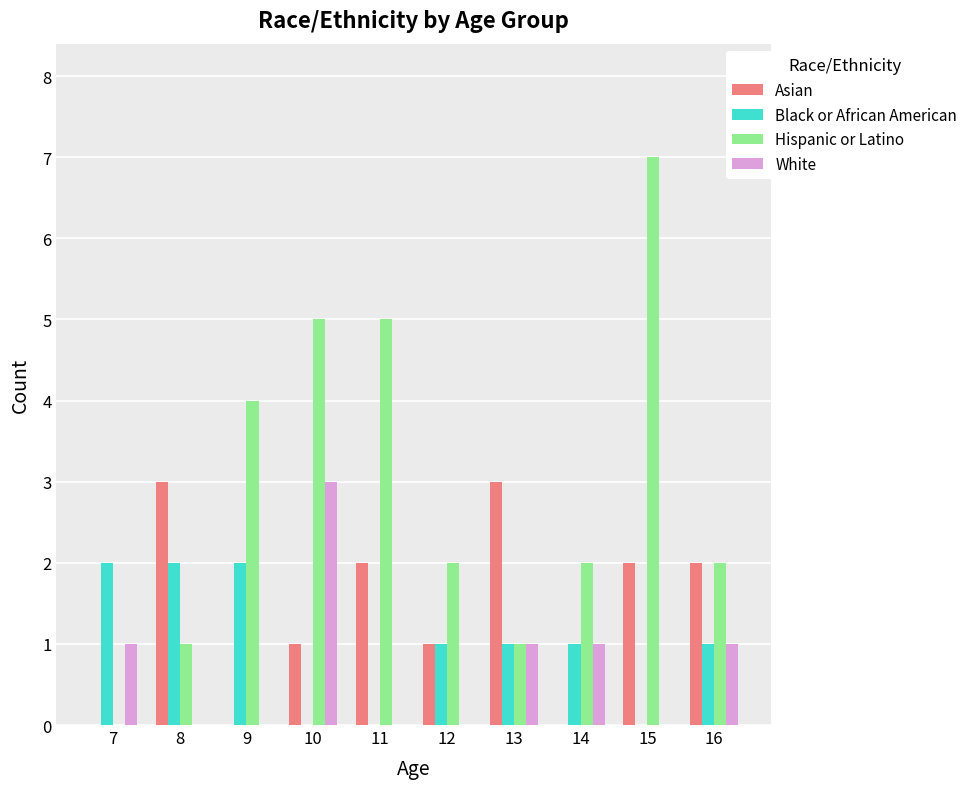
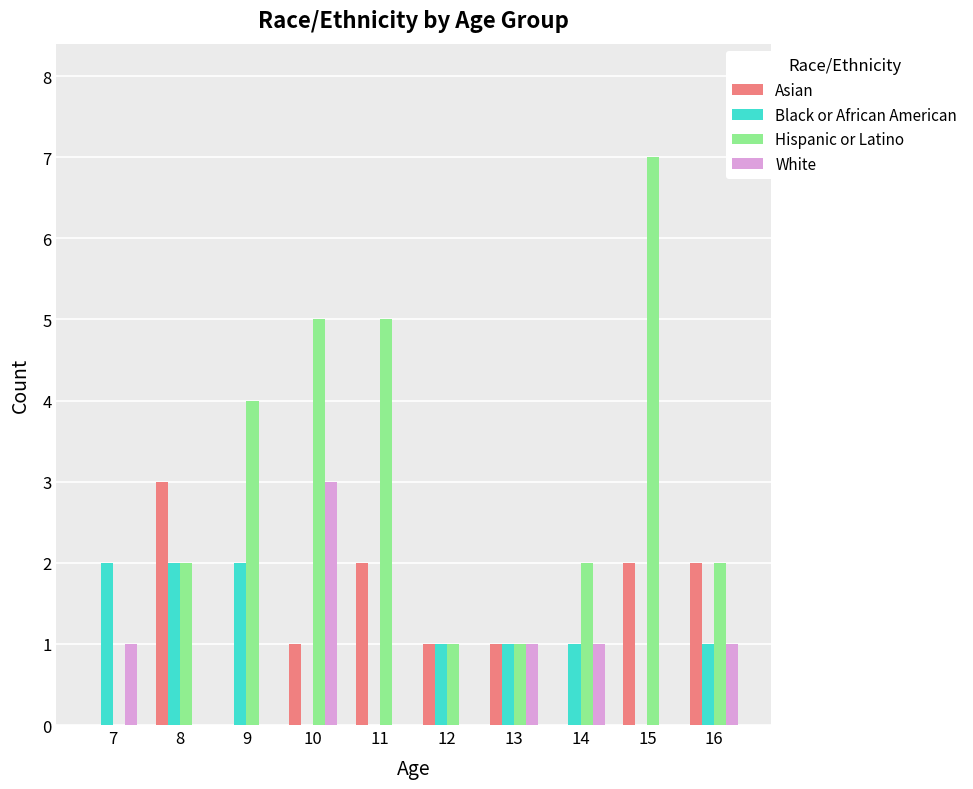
Hispanic or Latino, 8: 1 -> 2
Hispanic or Latino, 12: 2 -> 1
Asian, 13: 3 -> 1
